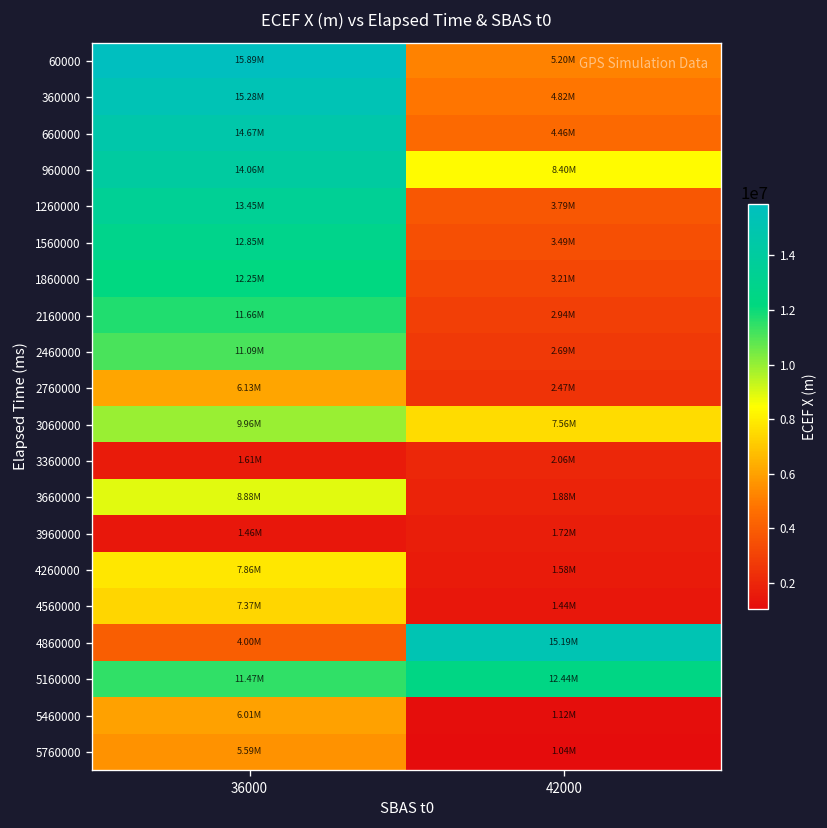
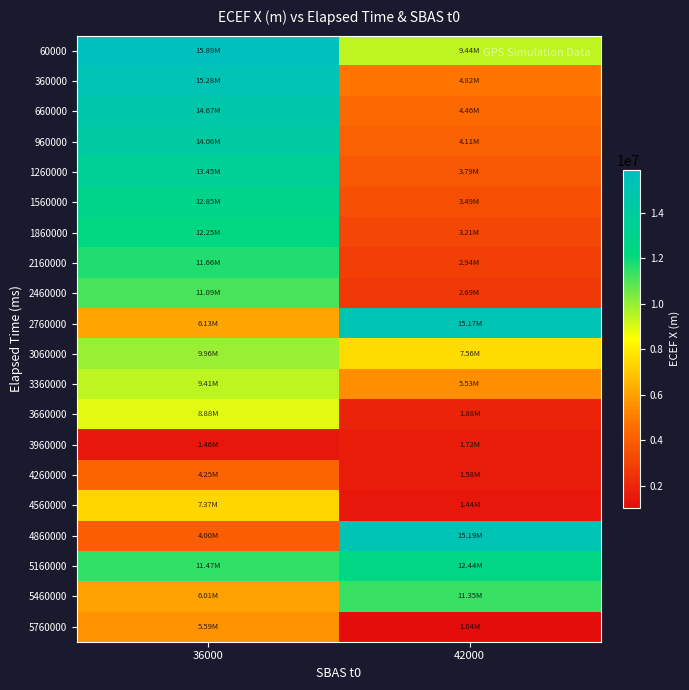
60000, 42000: 5.20M -> 9.44M
960000, 42000: 8.40M -> 4.11M
2760000, 42000: 2.47M -> 15.17M
3360000, 36000: 1.61M -> 9.41M
3360000, 42000: 2.06M -> 5.53M
4260000, 36000: 7.86M -> 4.25M
5460000, 42000: 1.12M -> 11.35M
